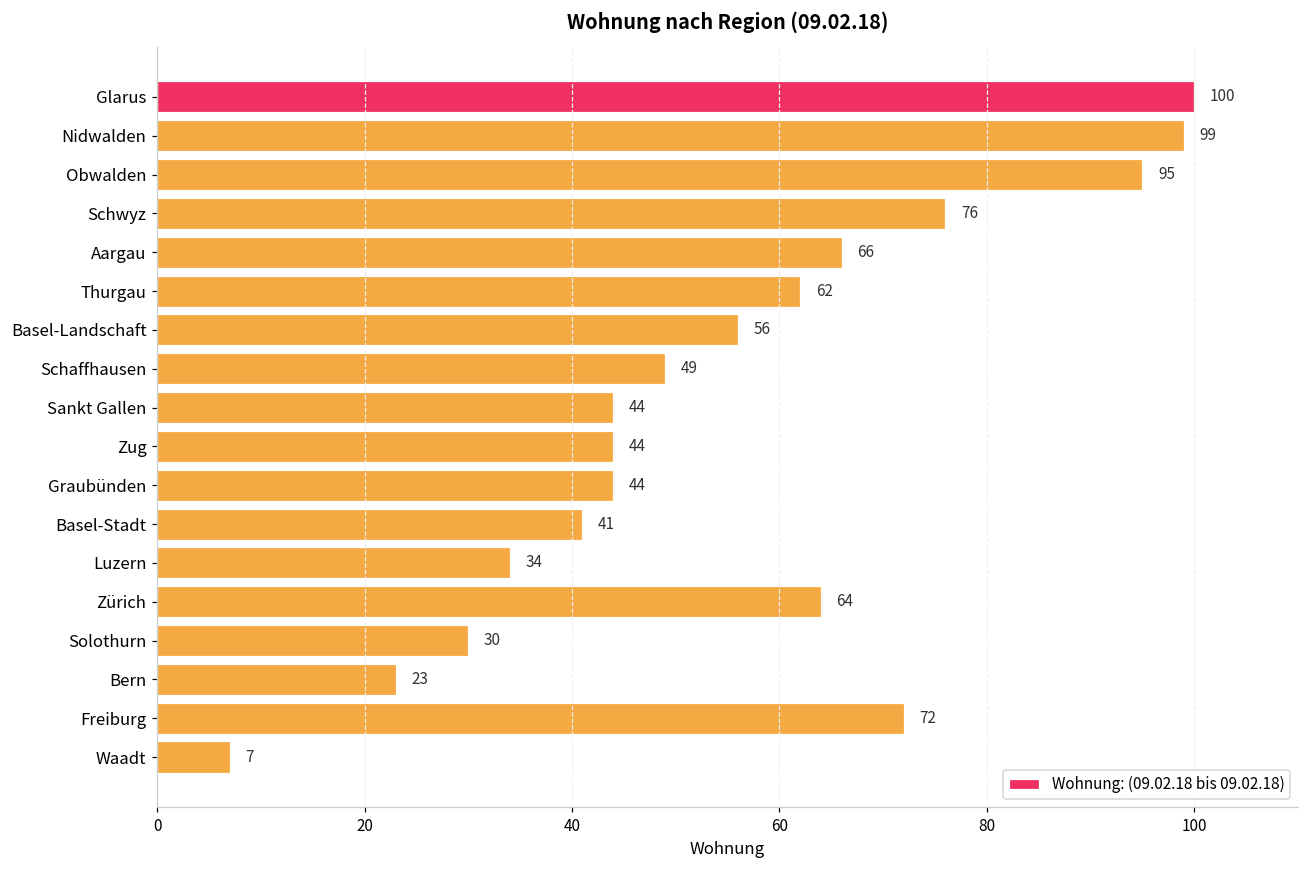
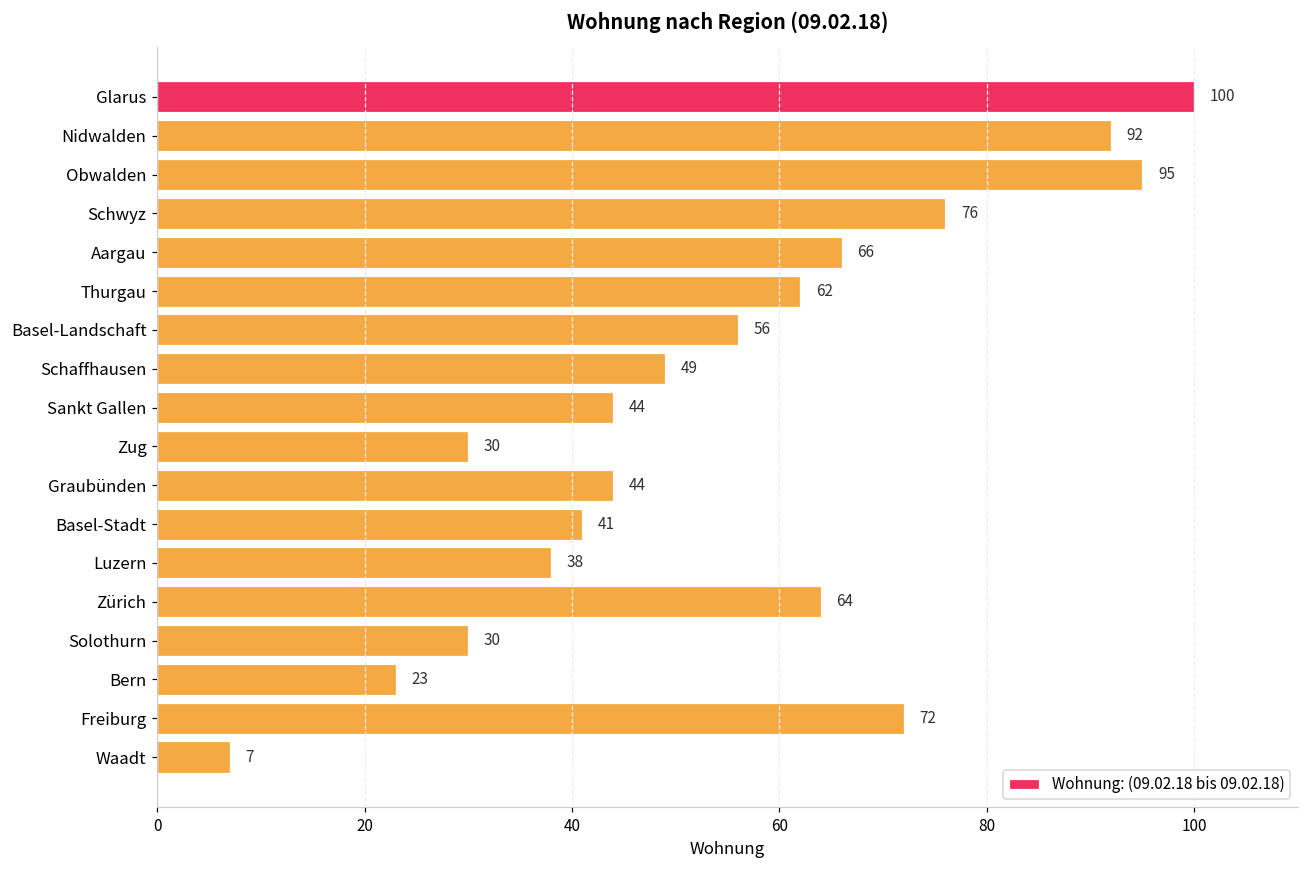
Nidwalden: 99 -> 92
Zug: 44 -> 30
Luzern: 34 -> 38
